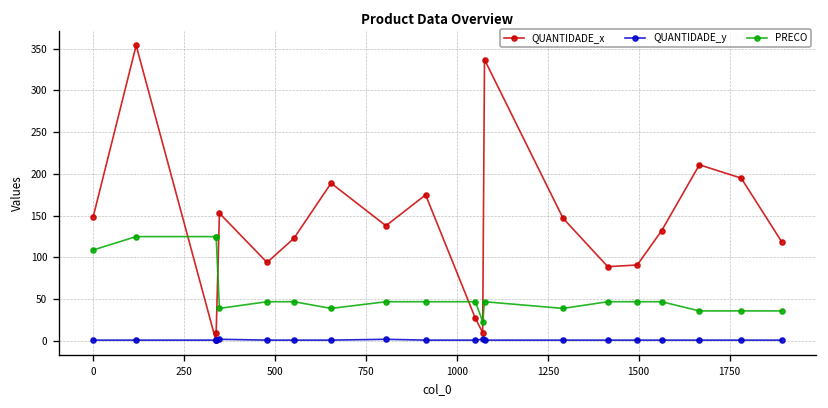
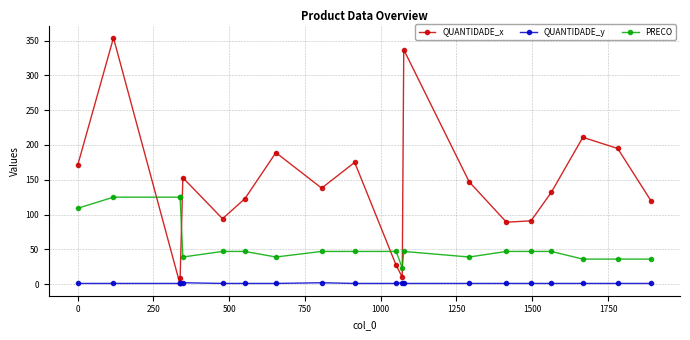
QUANTIDADE_x, 0: 150 -> 170
